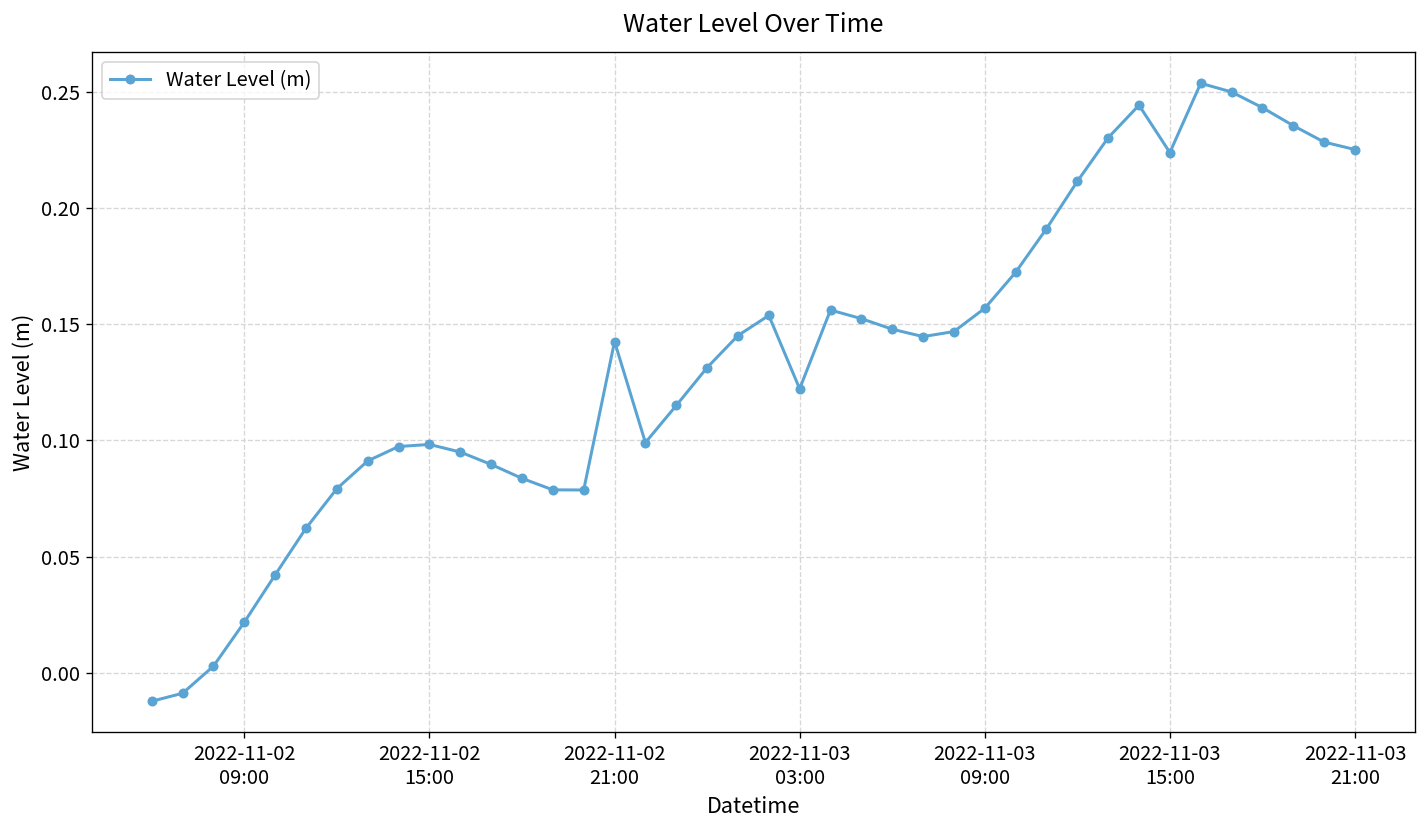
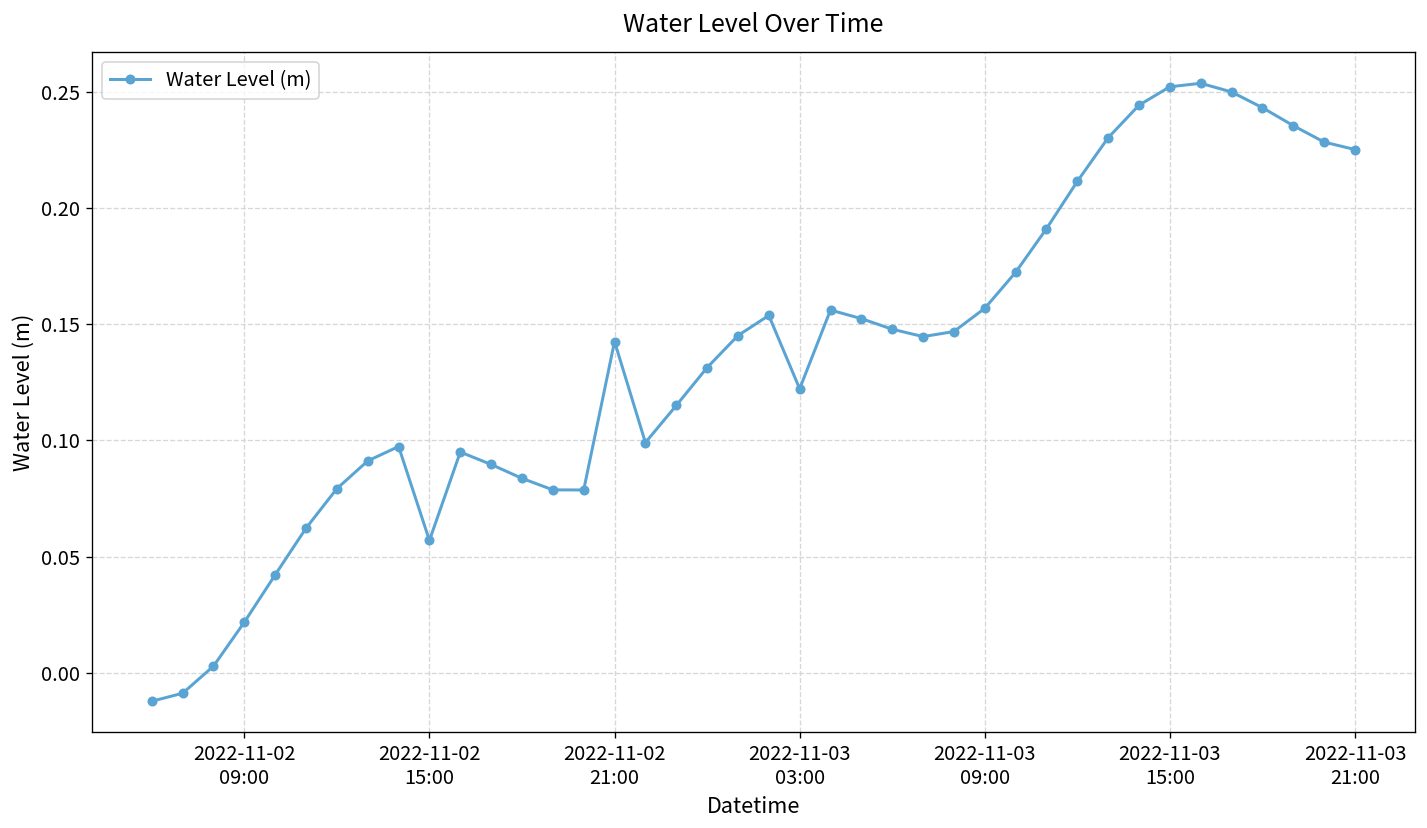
2022-11-02 15:00: 0.098 -> 0.057
2022-11-03 15:00: 0.224 -> 0.252
